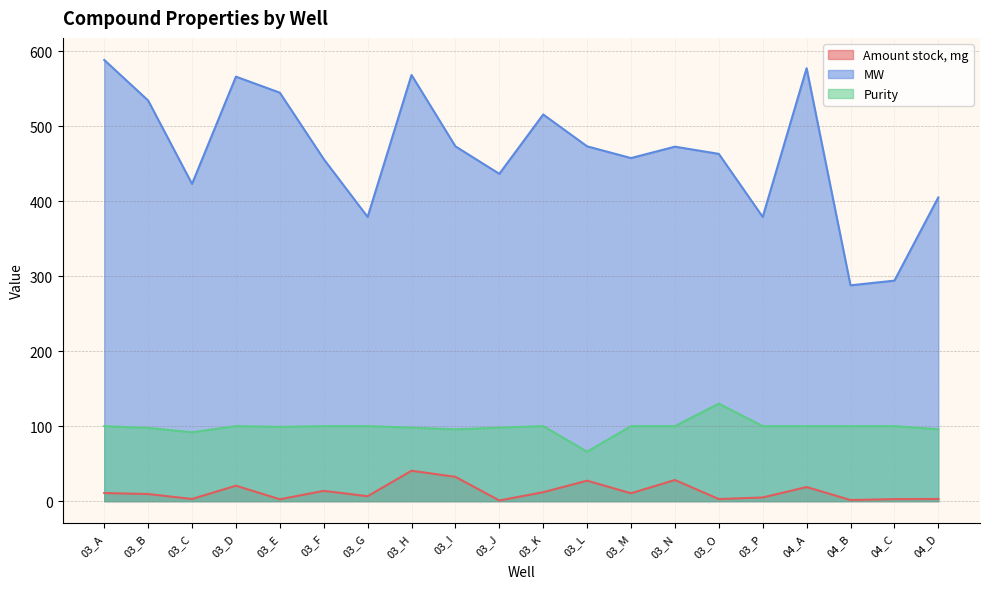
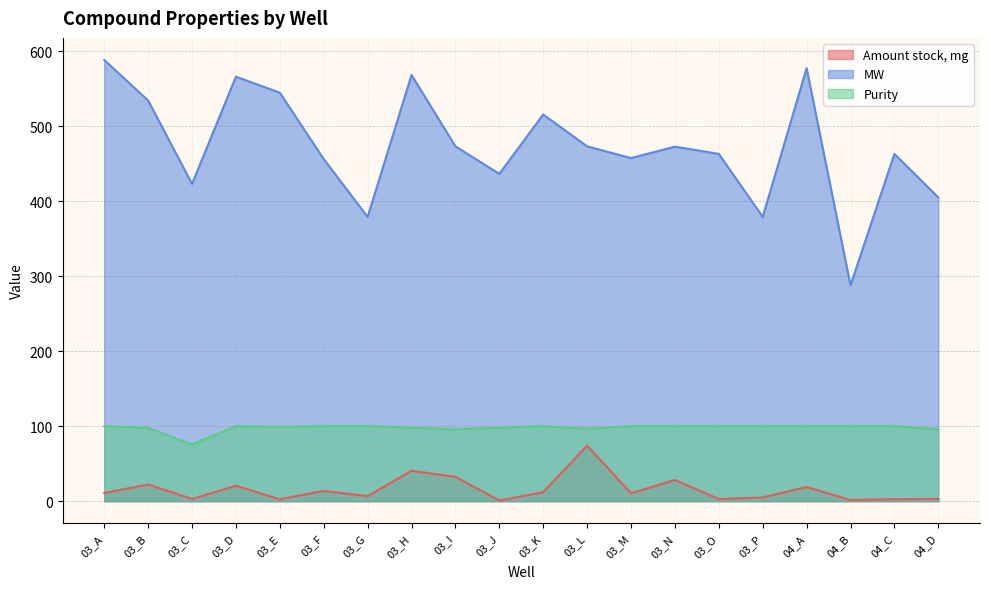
Amount stock, mg, 03_B: 10 -> 20
Purity, 03_C: 90 -> 80
Amount stock, mg, 03_L: 30 -> 70
Purity, 03_L: 70 -> 100
Purity, 03_O: 130 -> 100
MW, 04_C: 290 -> 460
